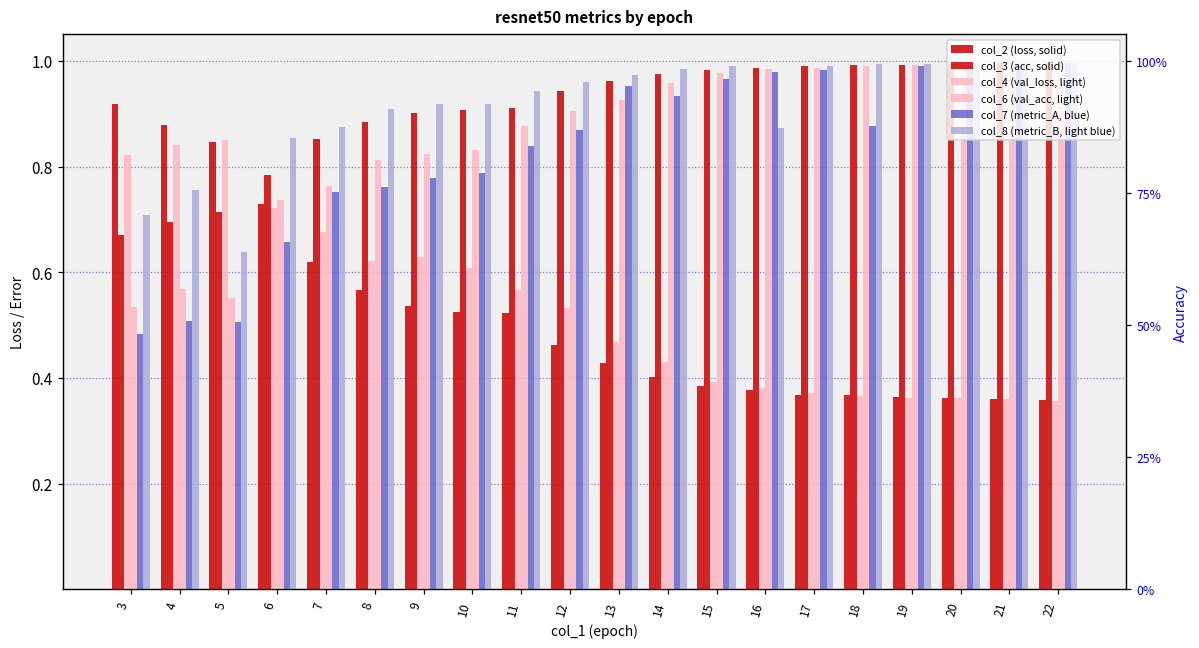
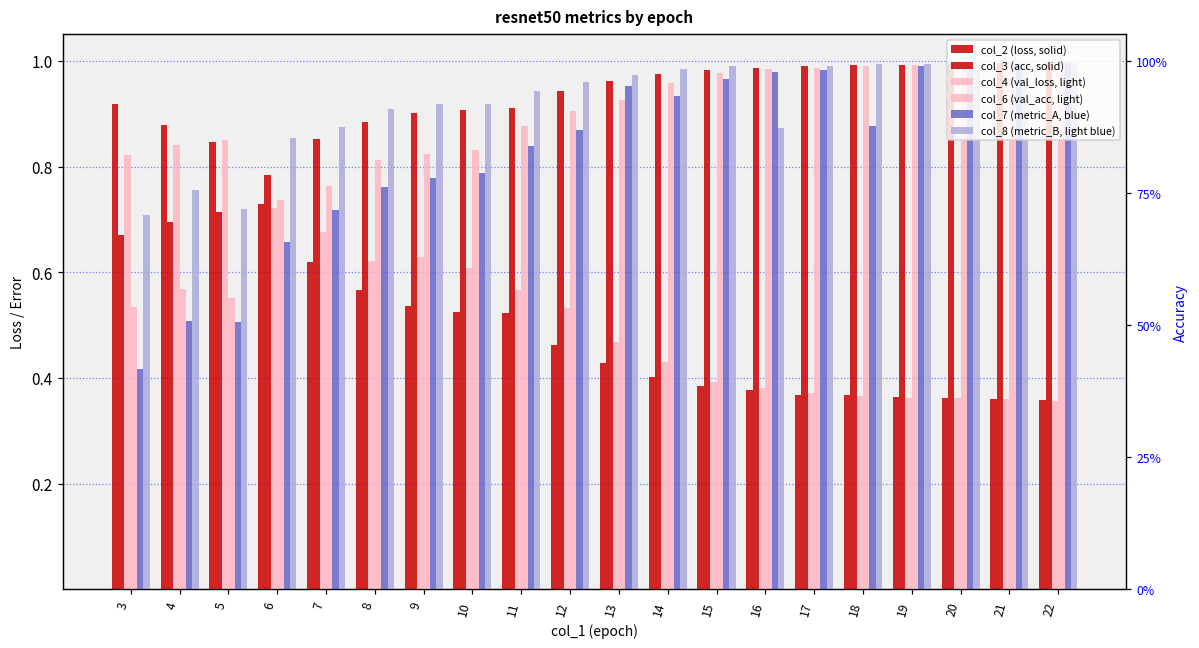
col_7 (metric_A, blue), 3: 0.48 -> 0.42
col_8 (metric_B, light blue), 5: 0.64 -> 0.72
col_7 (metric_A, blue), 7: 0.75 -> 0.72
